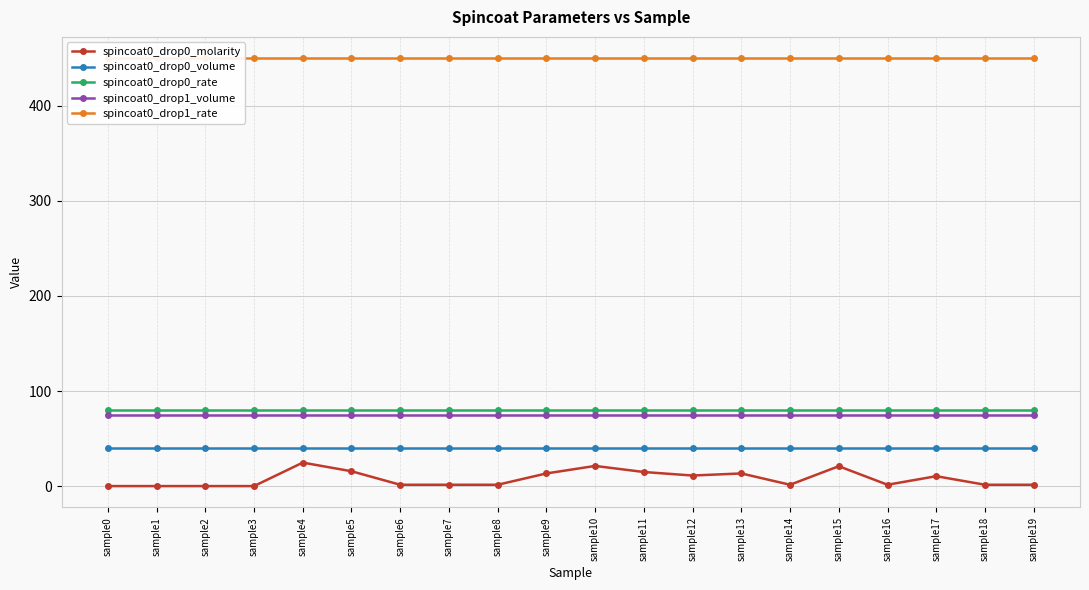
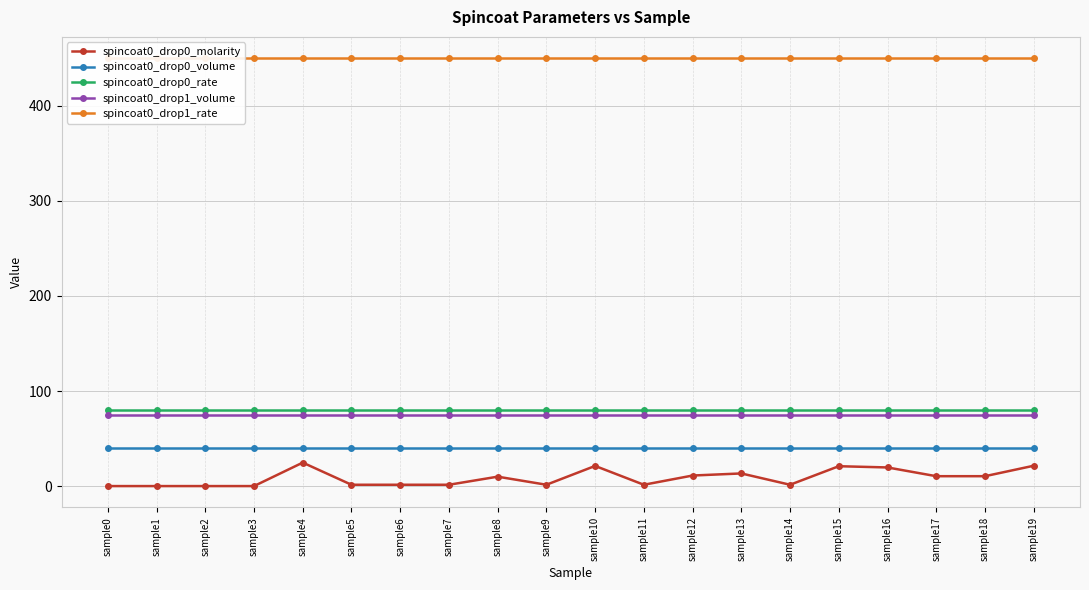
spincoat0_drop0_molarity, sample5: 20 -> 0
spincoat0_drop0_molarity, sample8: 0 -> 10
spincoat0_drop0_molarity, sample9: 10 -> 0
spincoat0_drop0_molarity, sample11: 10 -> 0
spincoat0_drop0_molarity, sample16: 0 -> 20
spincoat0_drop0_molarity, sample18: 0 -> 10
spincoat0_drop0_molarity, sample19: 0 -> 20
